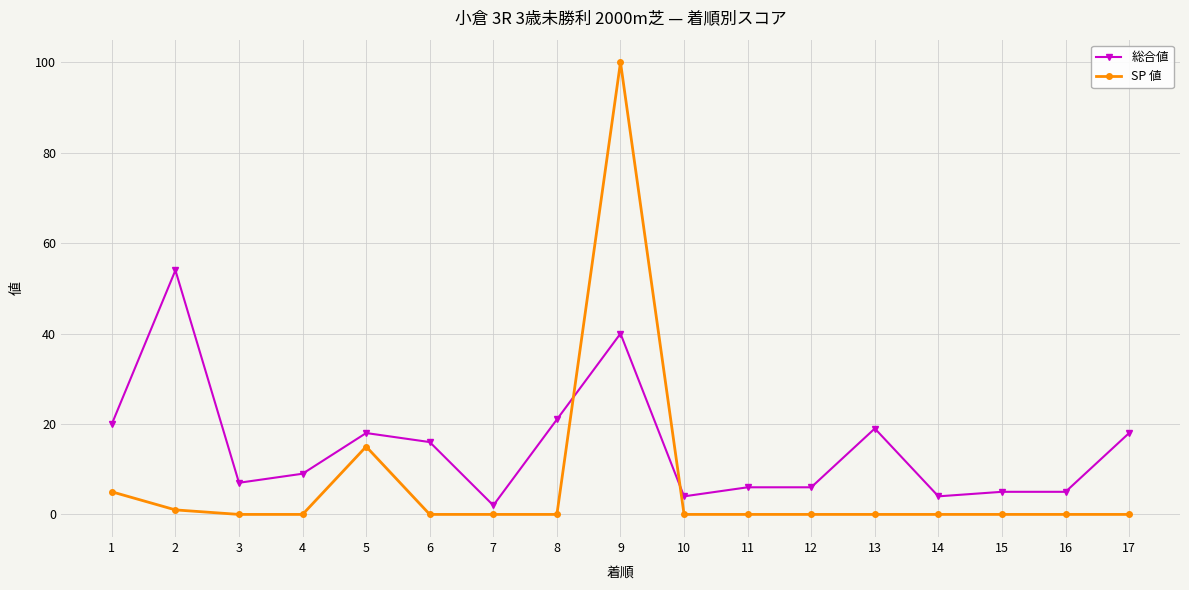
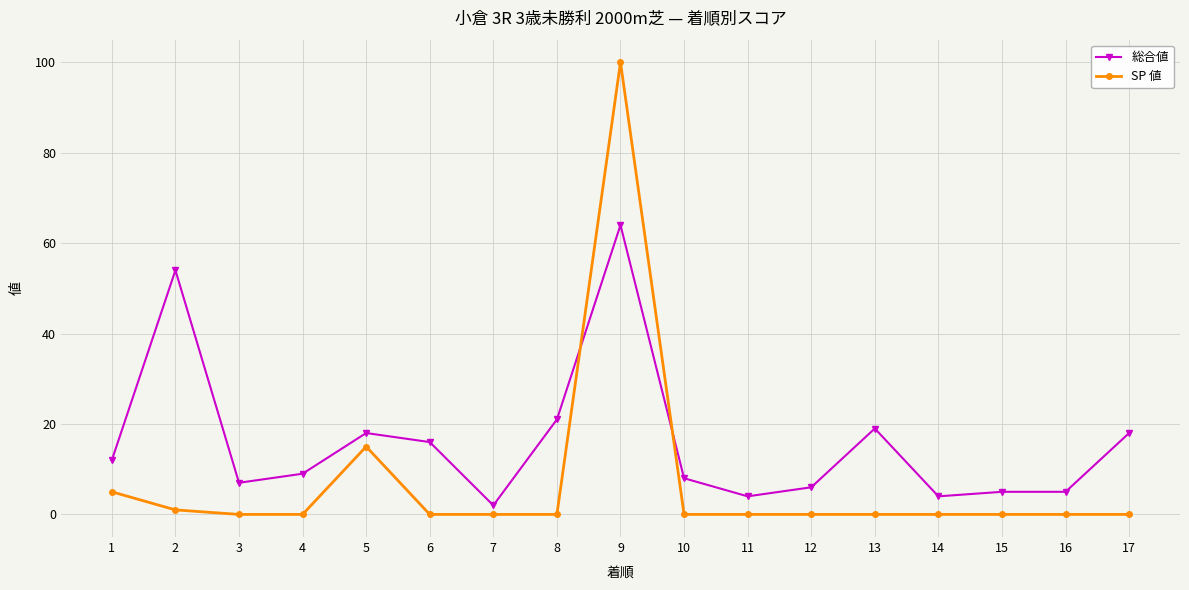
総合値, 1: 20 -> 12
総合値, 9: 40 -> 64
総合値, 10: 4 -> 8
総合値, 11: 6 -> 4
